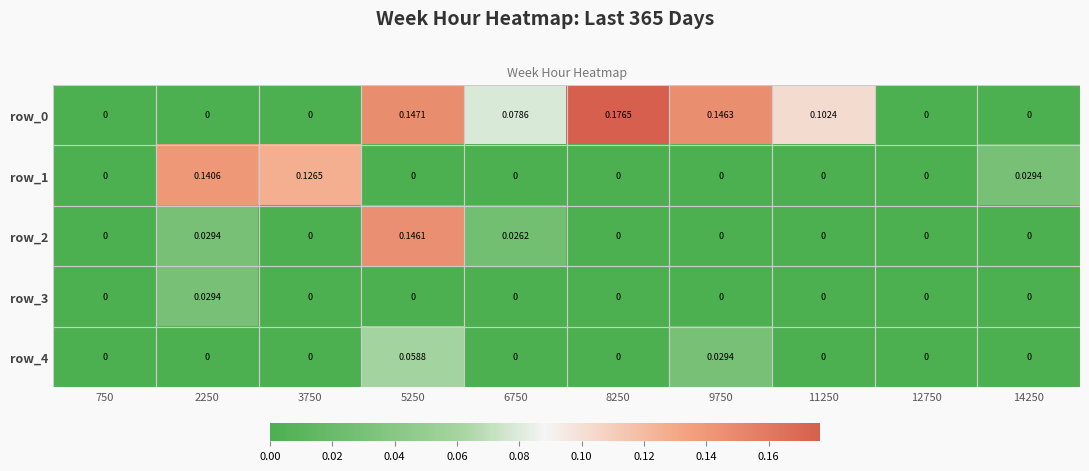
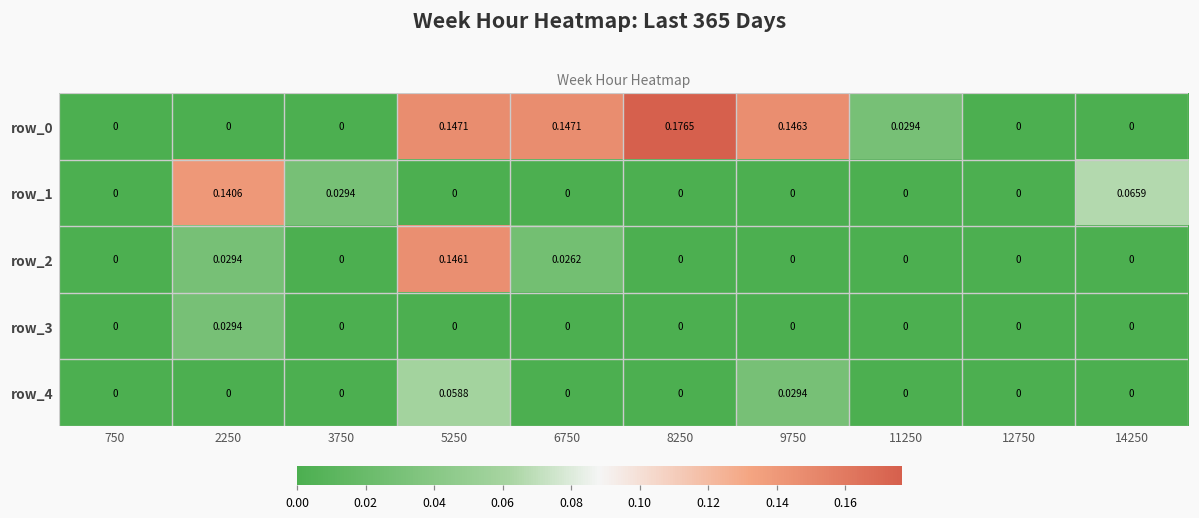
row_0, 6750: 0.0786 -> 0.1471
row_0, 11250: 0.1024 -> 0.0294
row_1, 3750: 0.1265 -> 0.0294
row_1, 14250: 0.0294 -> 0.0659
